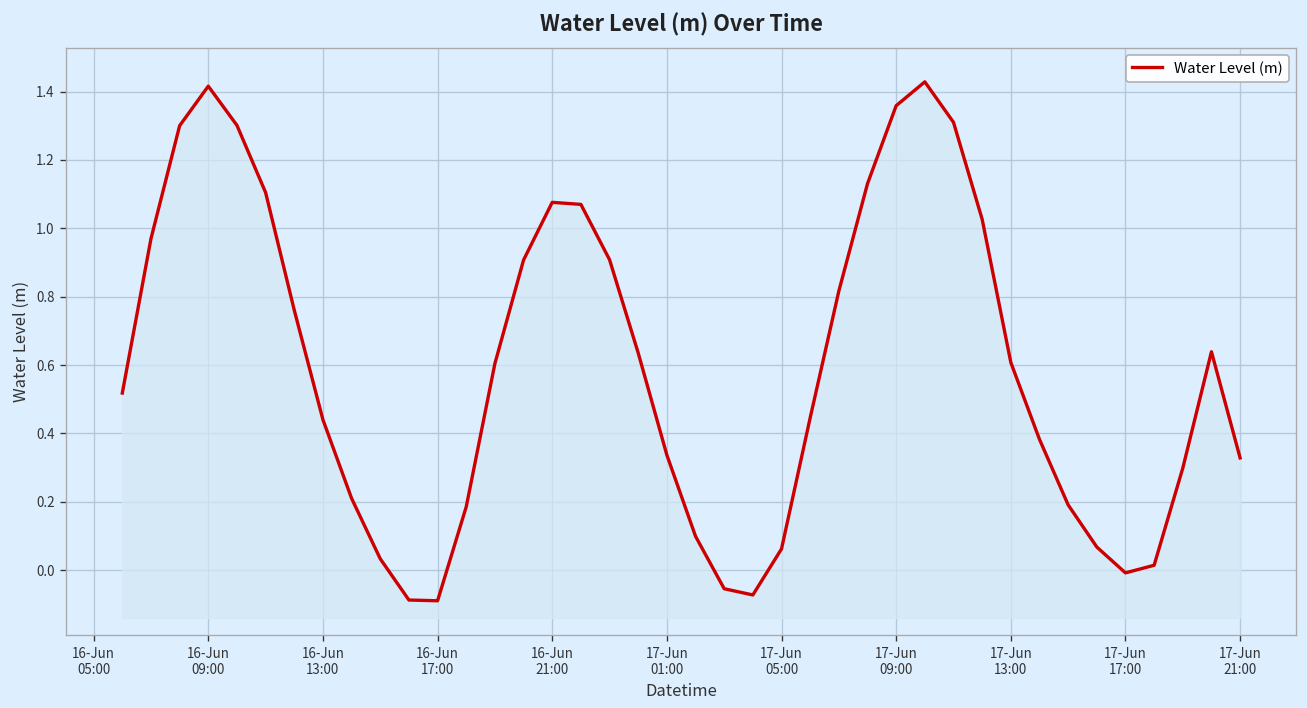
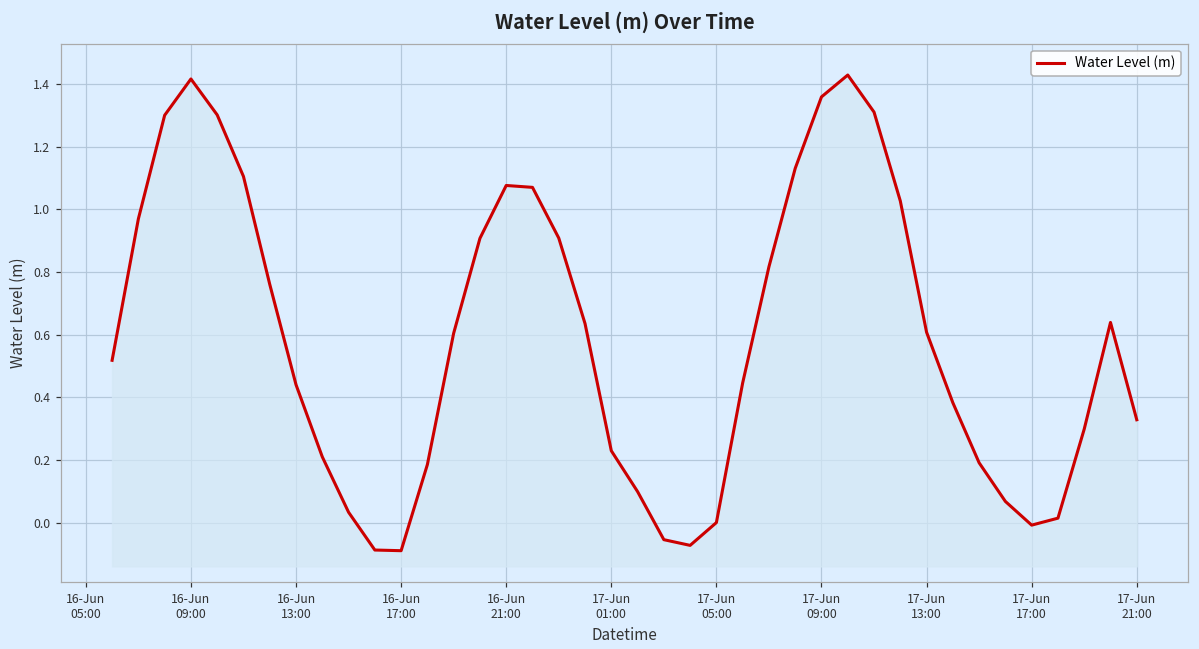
17-Jun 01:00: 0.34 -> 0.23
17-Jun 05:00: 0.06 -> 0.00
